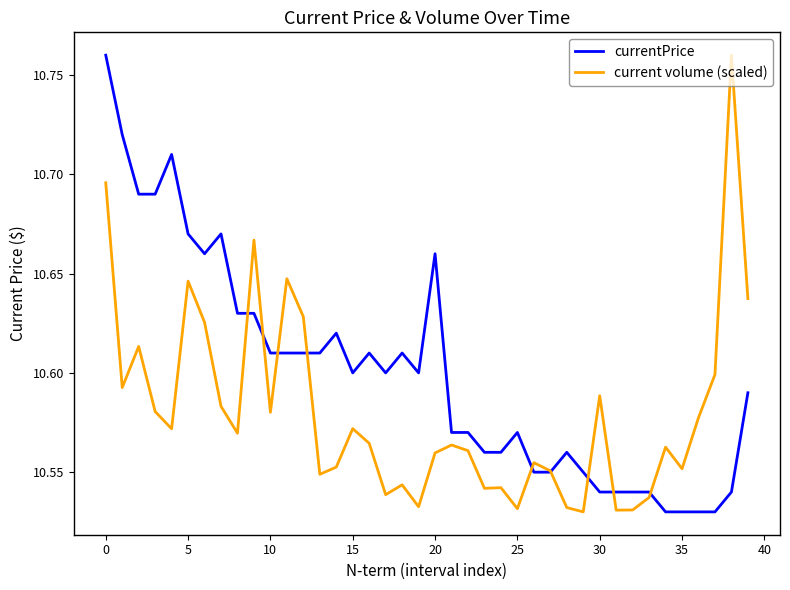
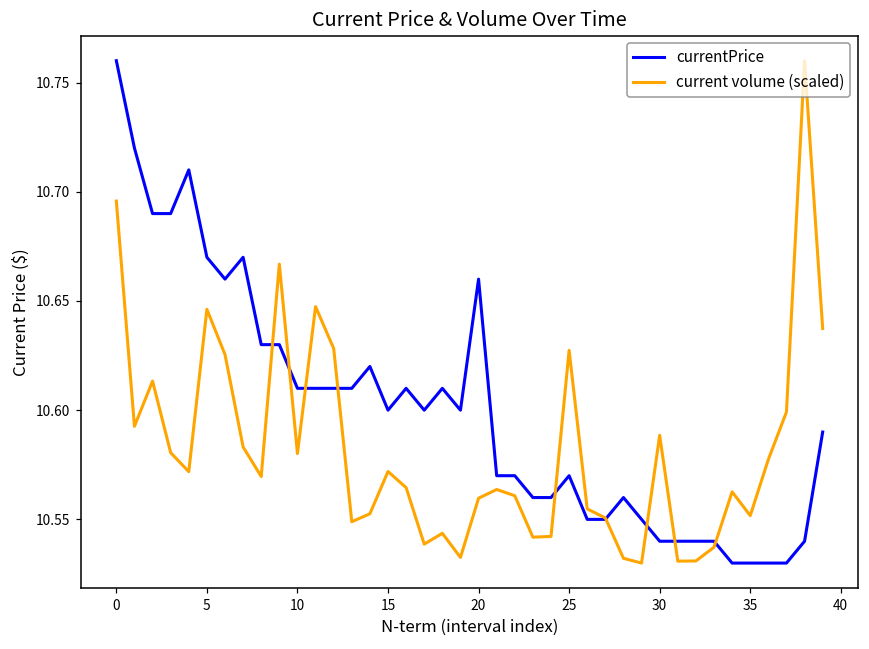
current volume (scaled), 25: 10.532 -> 10.627
